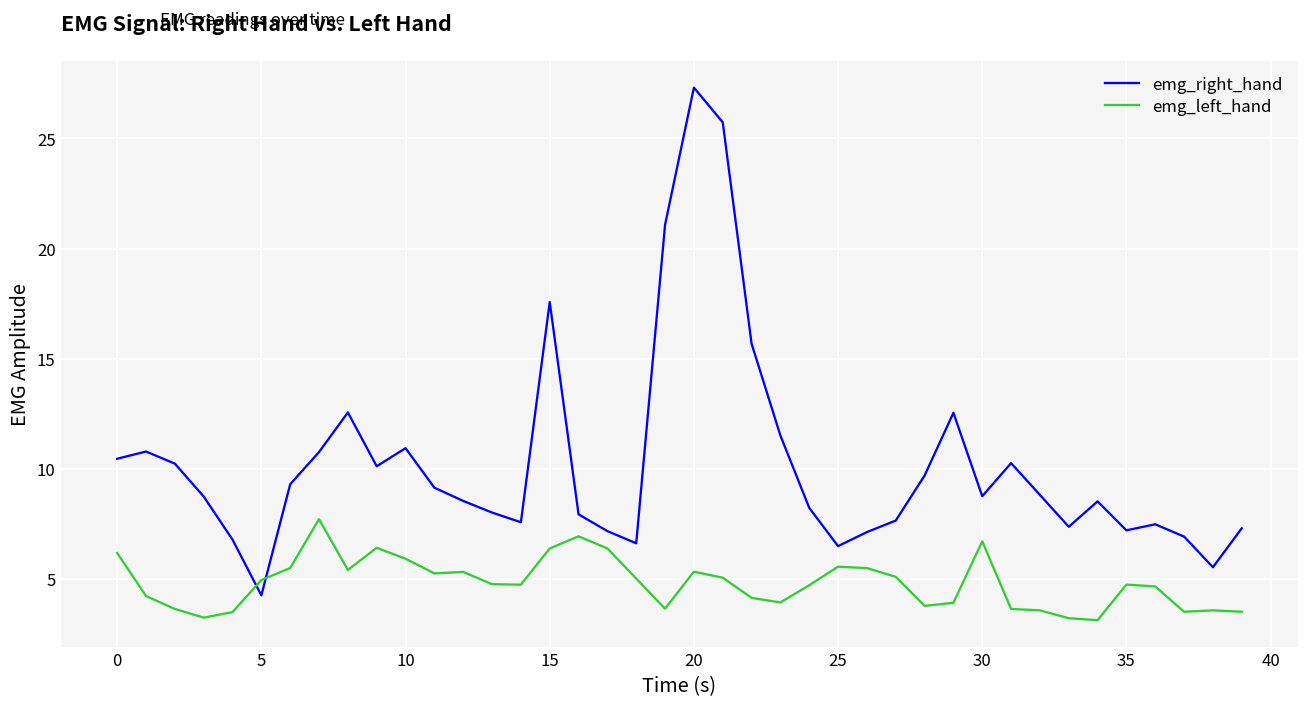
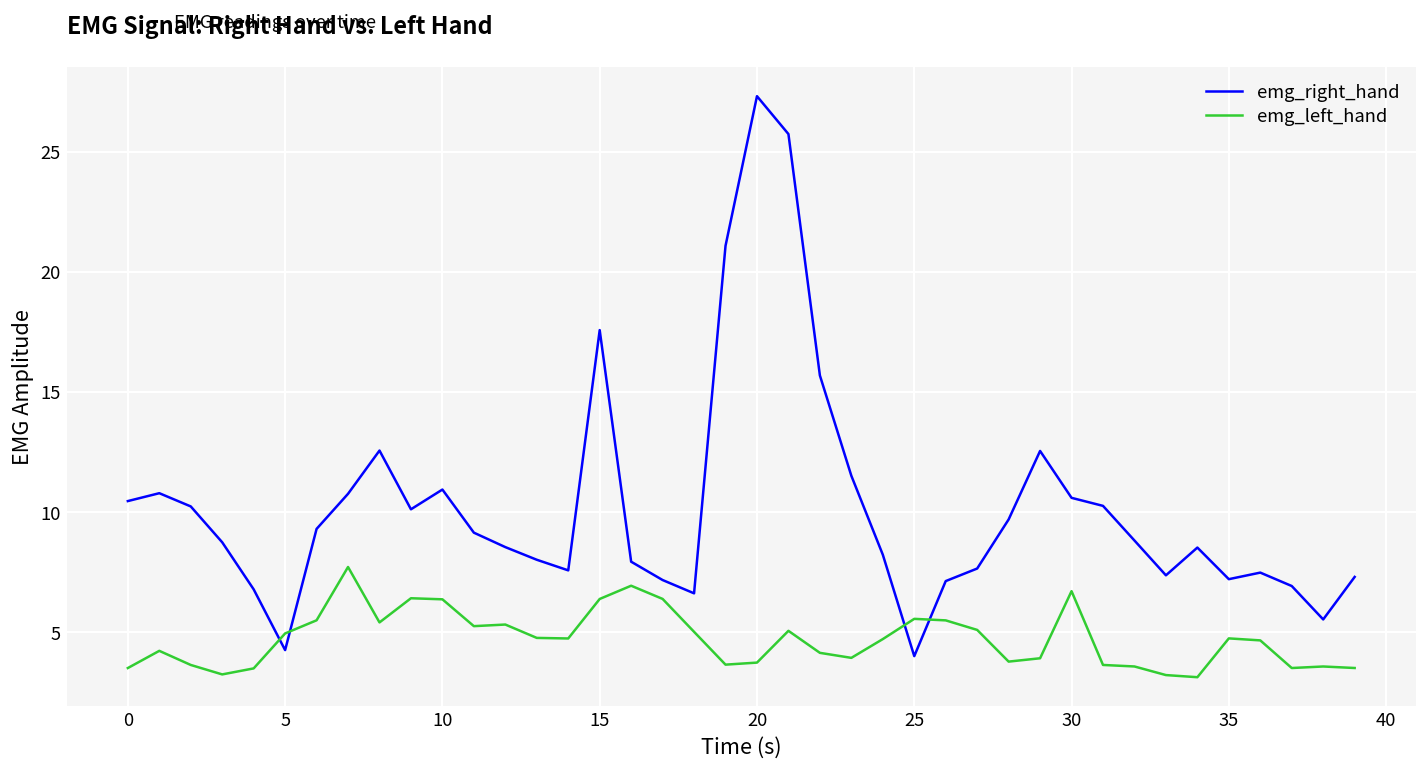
emg_left_hand, 0: 6.2 -> 3.5
emg_left_hand, 10: 5.9 -> 6.4
emg_left_hand, 20: 5.3 -> 3.7
emg_right_hand, 25: 6.5 -> 4.0
emg_right_hand, 30: 8.8 -> 10.6
